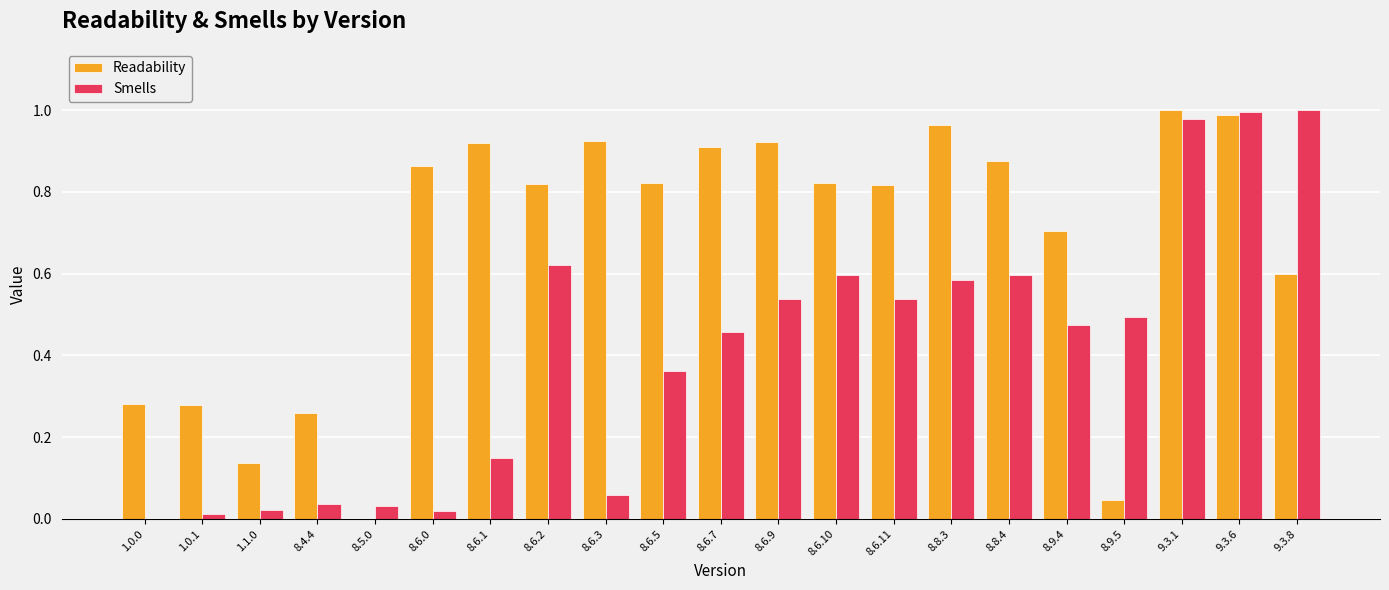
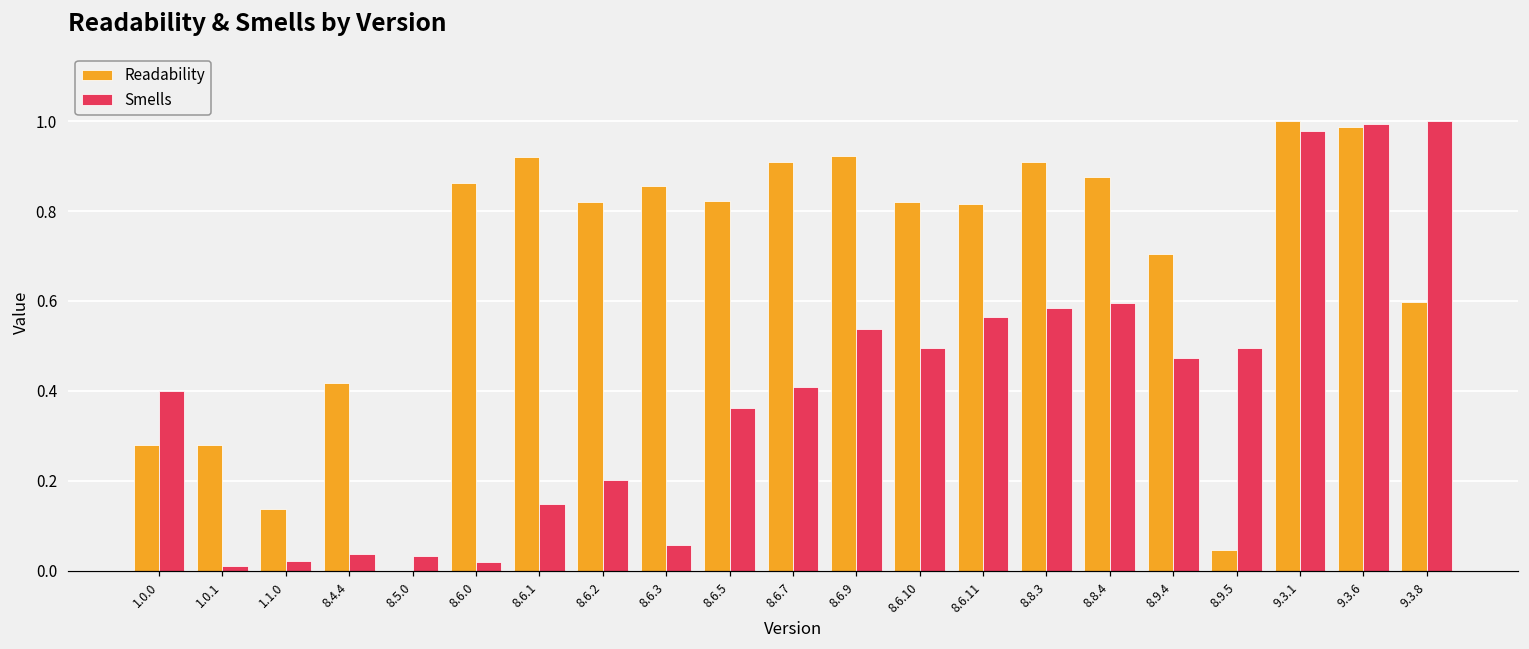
Smells, 1.0.0: 0.0 -> 0.4
Readability, 8.4.4: 0.26 -> 0.42
Smells, 8.6.2: 0.62 -> 0.20
Readability, 8.6.3: 0.92 -> 0.86
Smells, 8.6.7: 0.46 -> 0.41
Smells, 8.6.10: 0.60 -> 0.49
Smells, 8.6.11: 0.54 -> 0.56
Readability, 8.8.3: 0.96 -> 0.91
